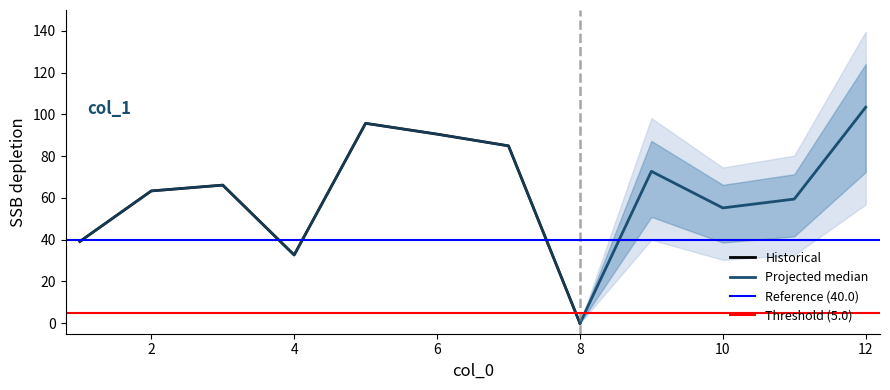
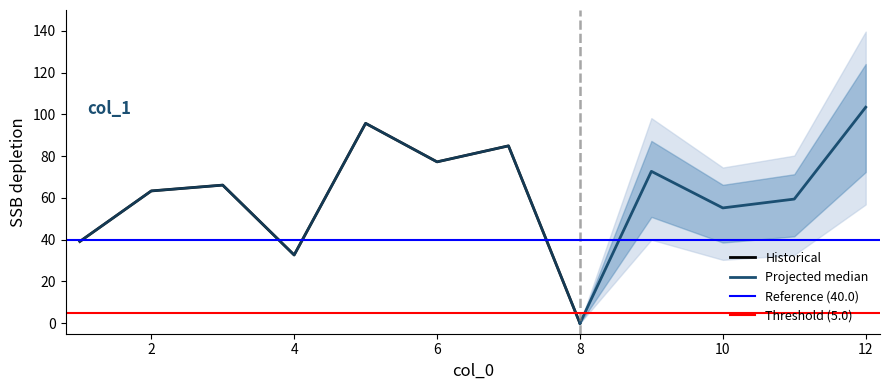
Historical, 6: 91 -> 77
